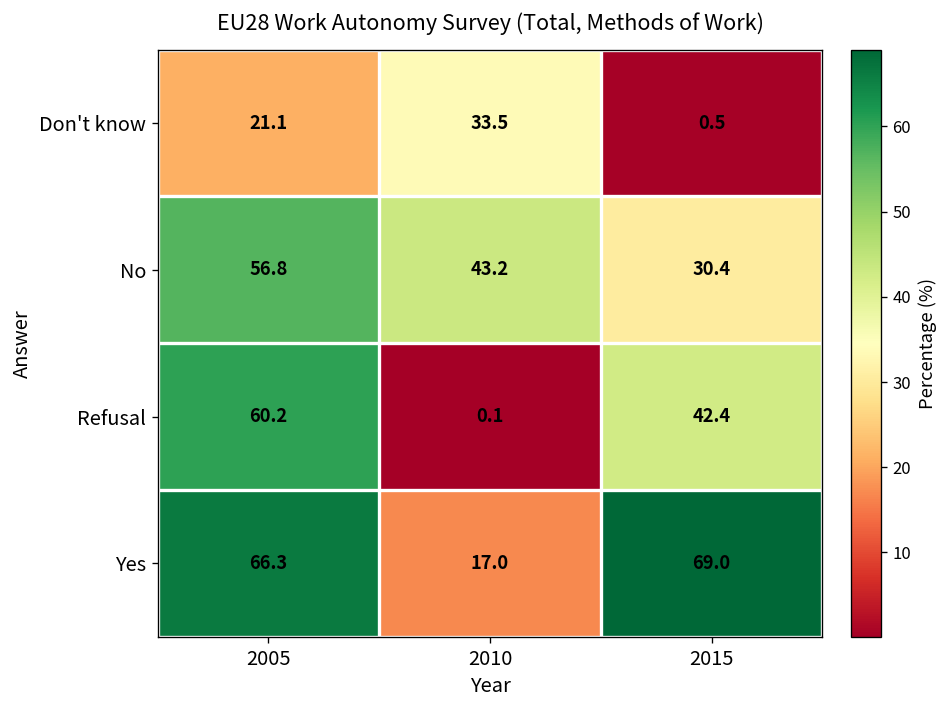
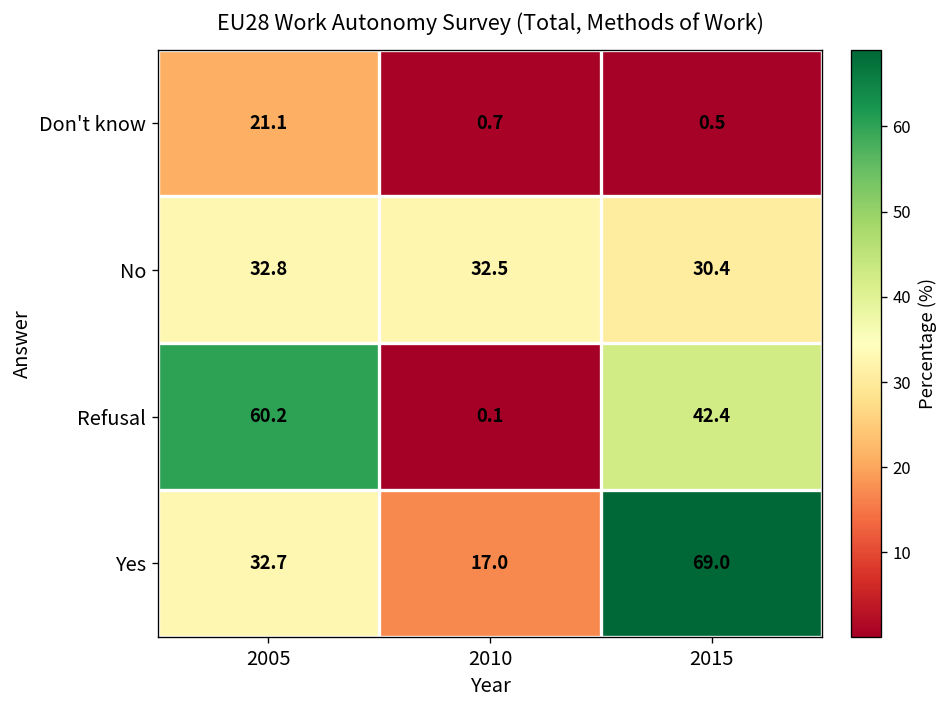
Don't know, 2010: 33.5 -> 0.7
No, 2005: 56.8 -> 32.8
No, 2010: 43.2 -> 32.5
Yes, 2005: 66.3 -> 32.7
